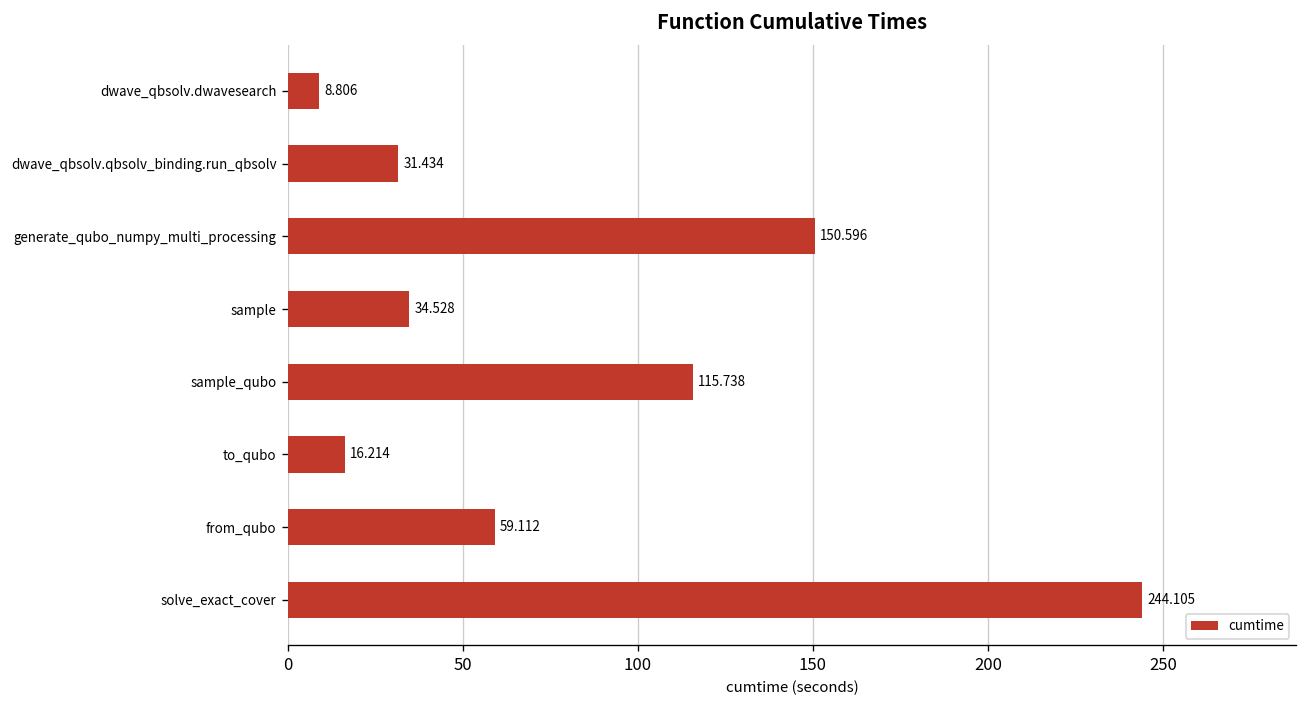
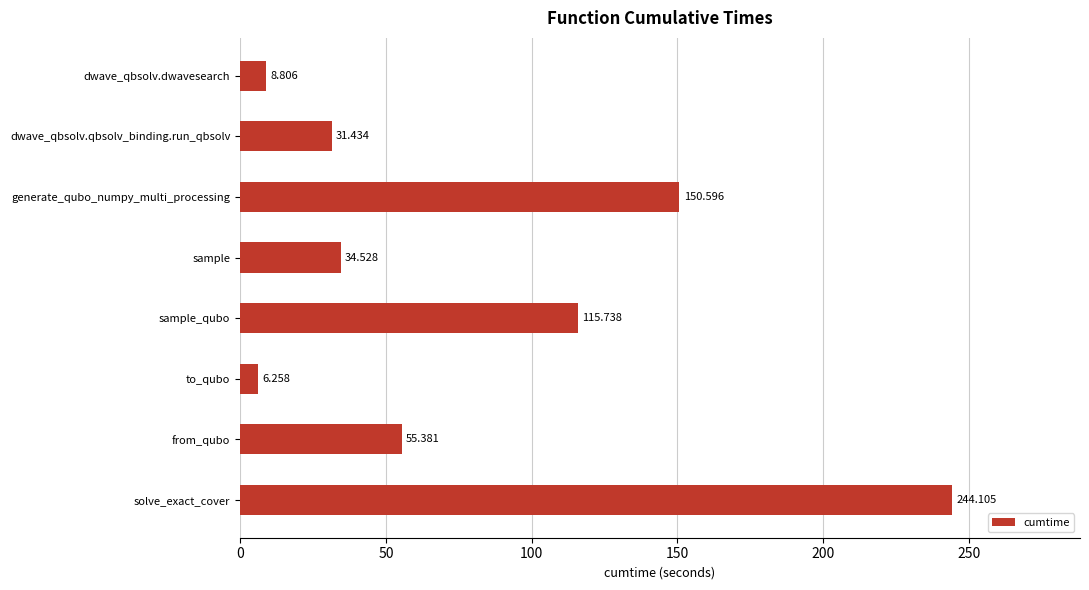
to_qubo: 16.214 -> 6.258
from_qubo: 59.112 -> 55.381
